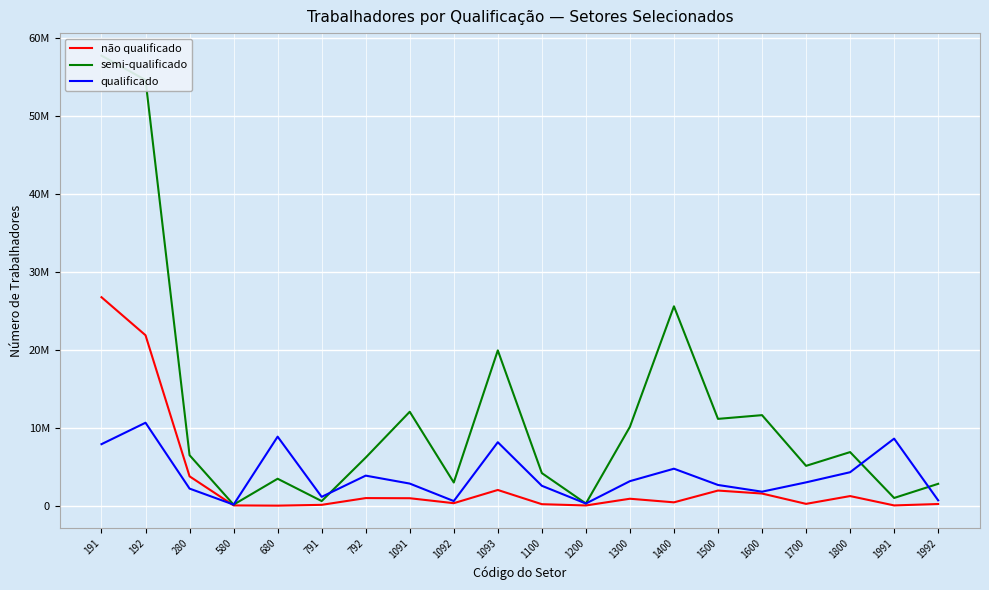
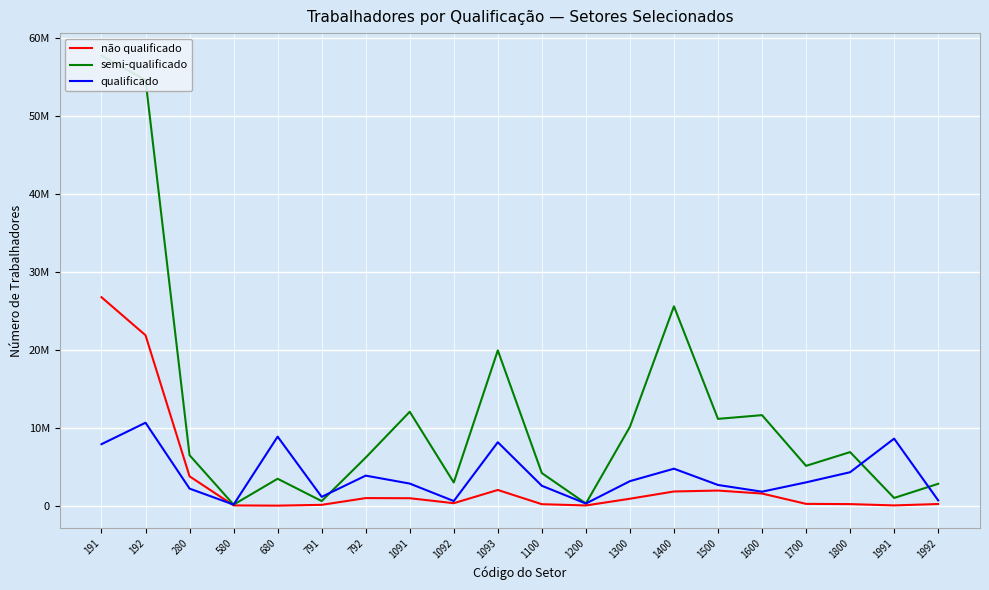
não qualificado, 1400: 0 -> 2000000
não qualificado, 1800: 1000000 -> 0
